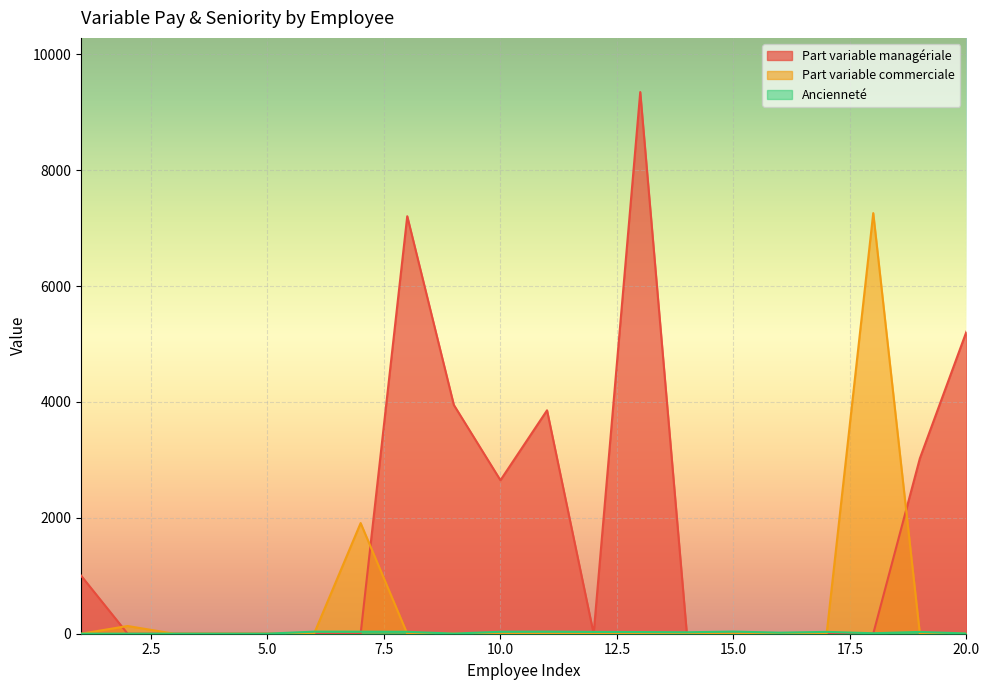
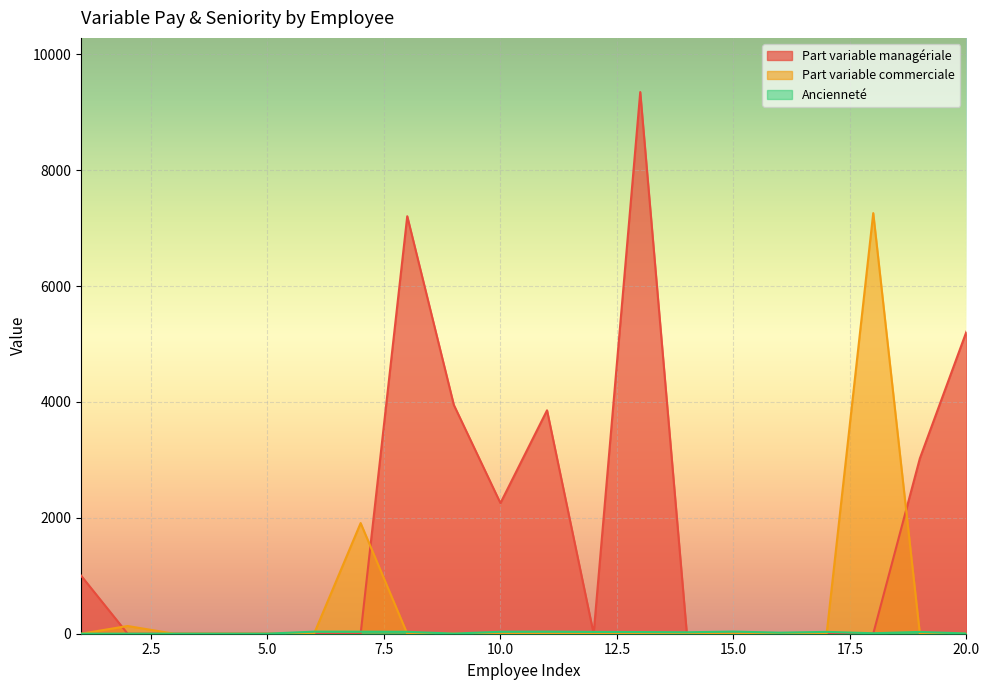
Part variable managériale, 10.0: 2600 -> 2300
